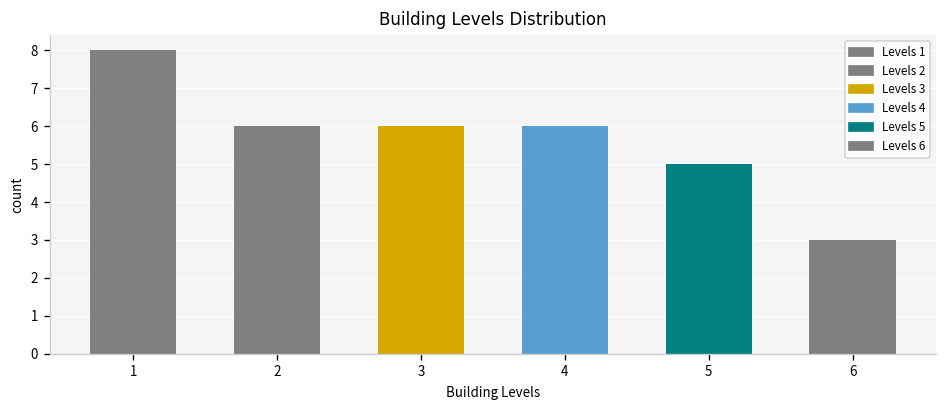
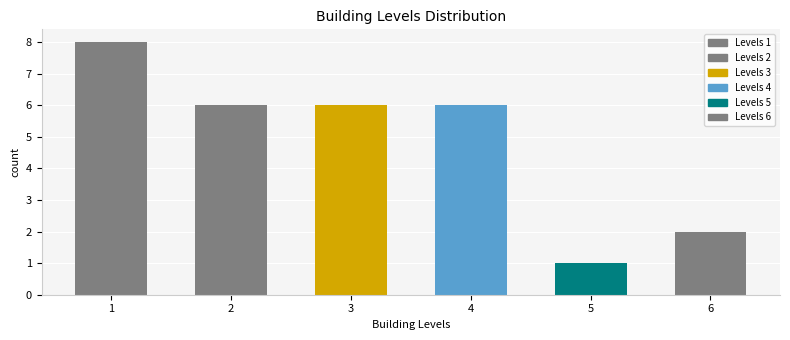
5: 5 -> 1
6: 3 -> 2
